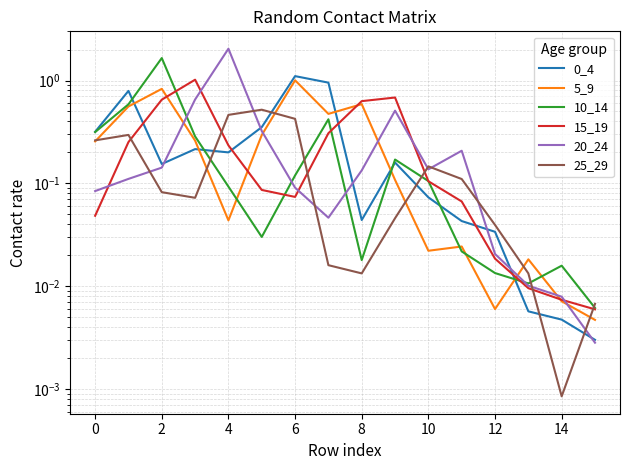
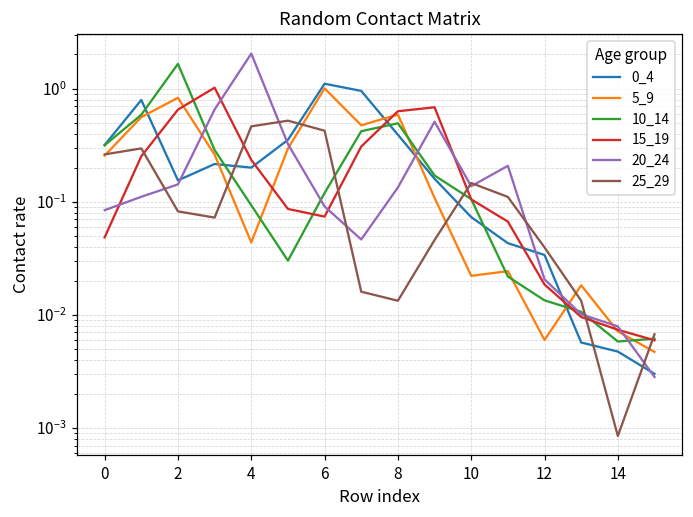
0_4, 8: 0.044 -> 0.39
10_14, 8: 0.018 -> 0.5
10_14, 14: 0.016 -> 0.006
